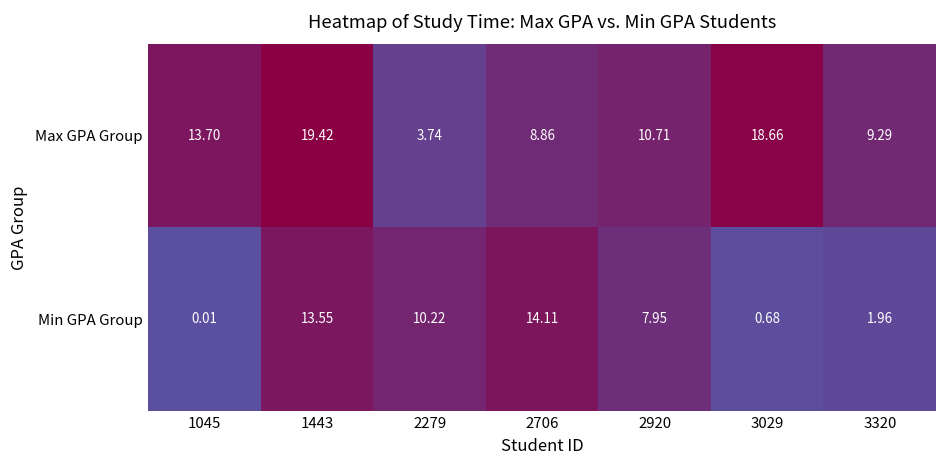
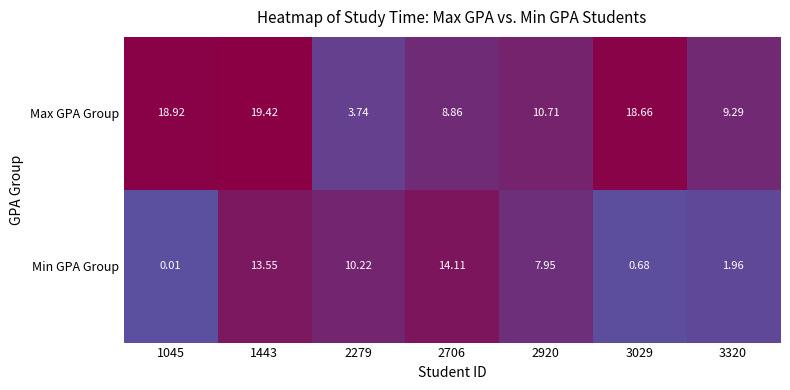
Max GPA Group, 1045: 13.70 -> 18.92
